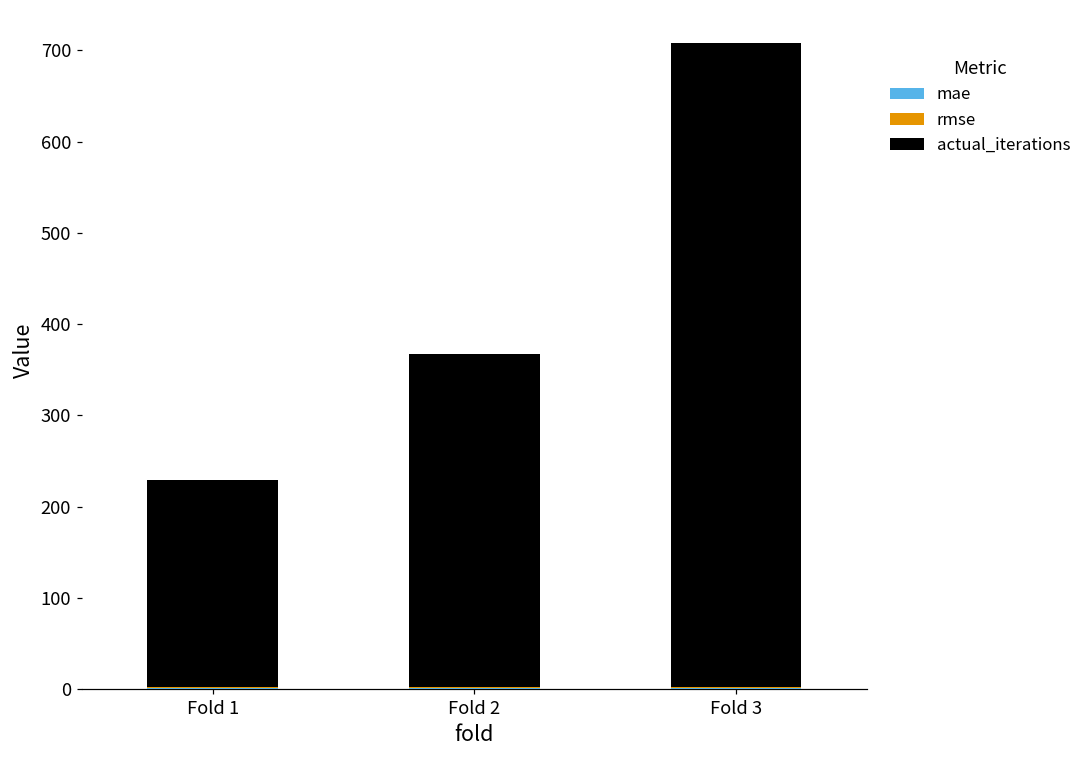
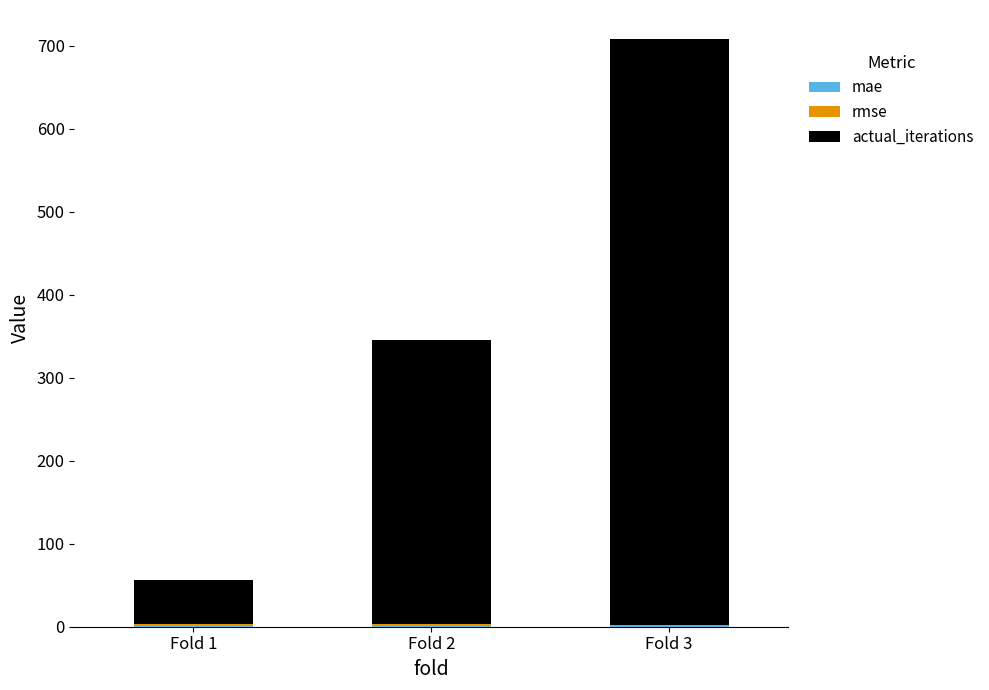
actual_iterations, Fold 1: 230 -> 50
actual_iterations, Fold 2: 360 -> 340
